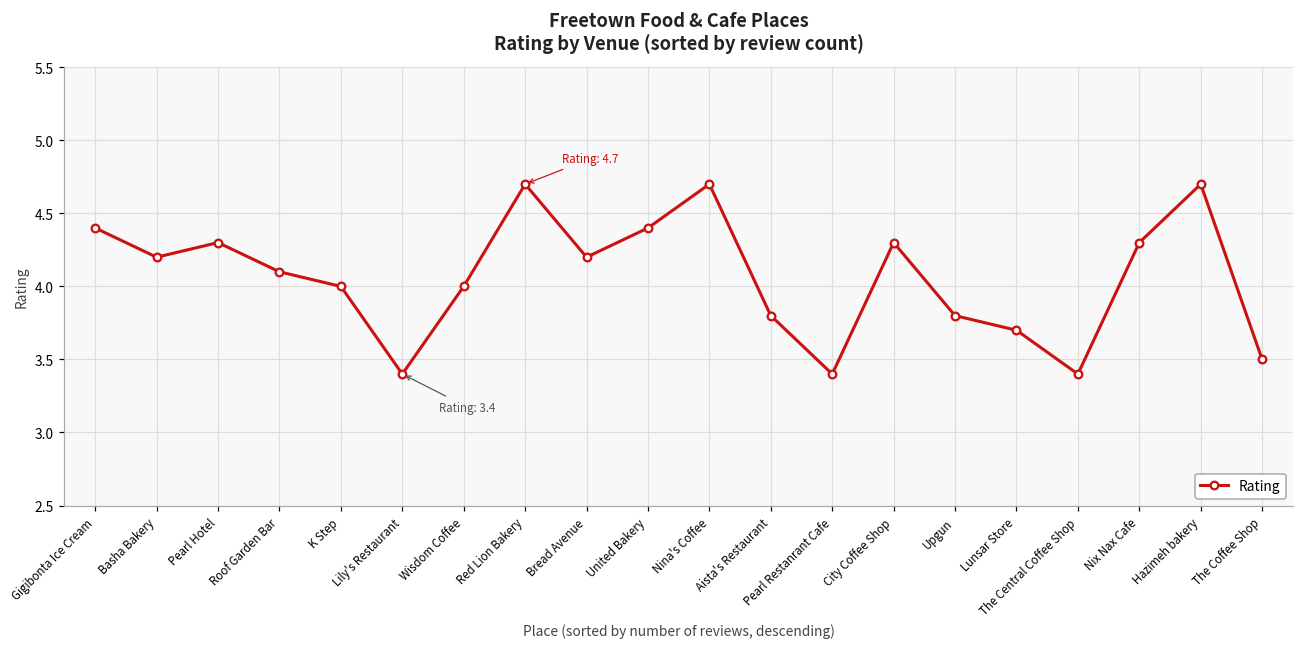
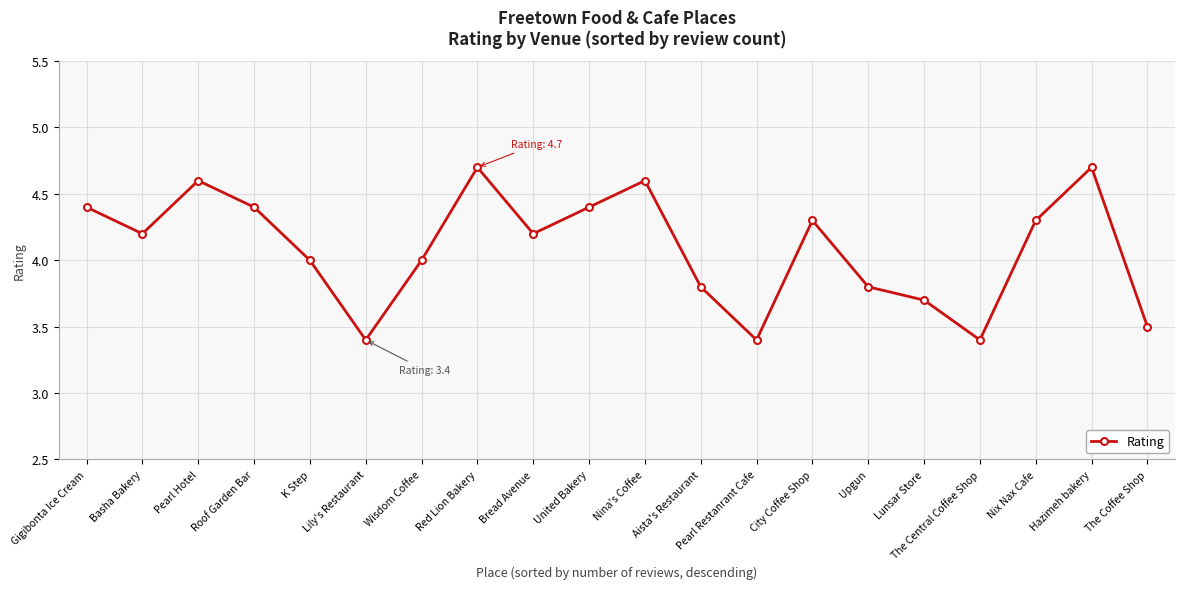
Pearl Hotel: 4.3 -> 4.6
Roof Garden Bar: 4.1 -> 4.4
Nina's Coffee: 4.7 -> 4.6
